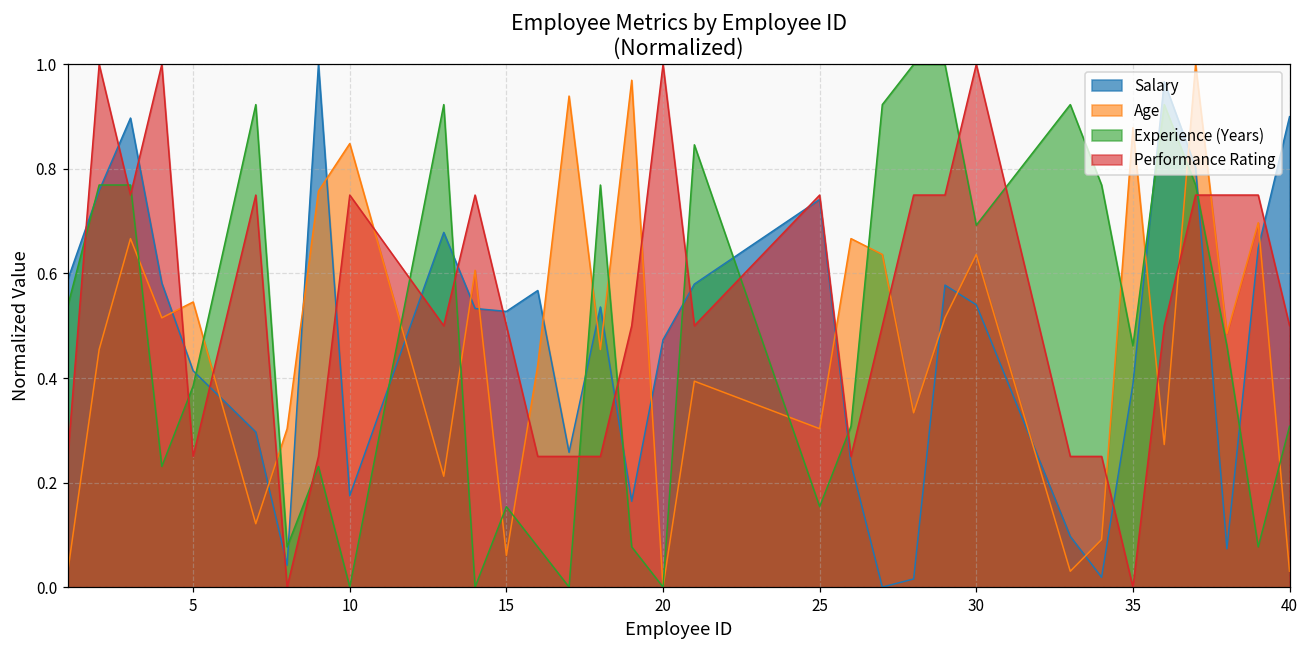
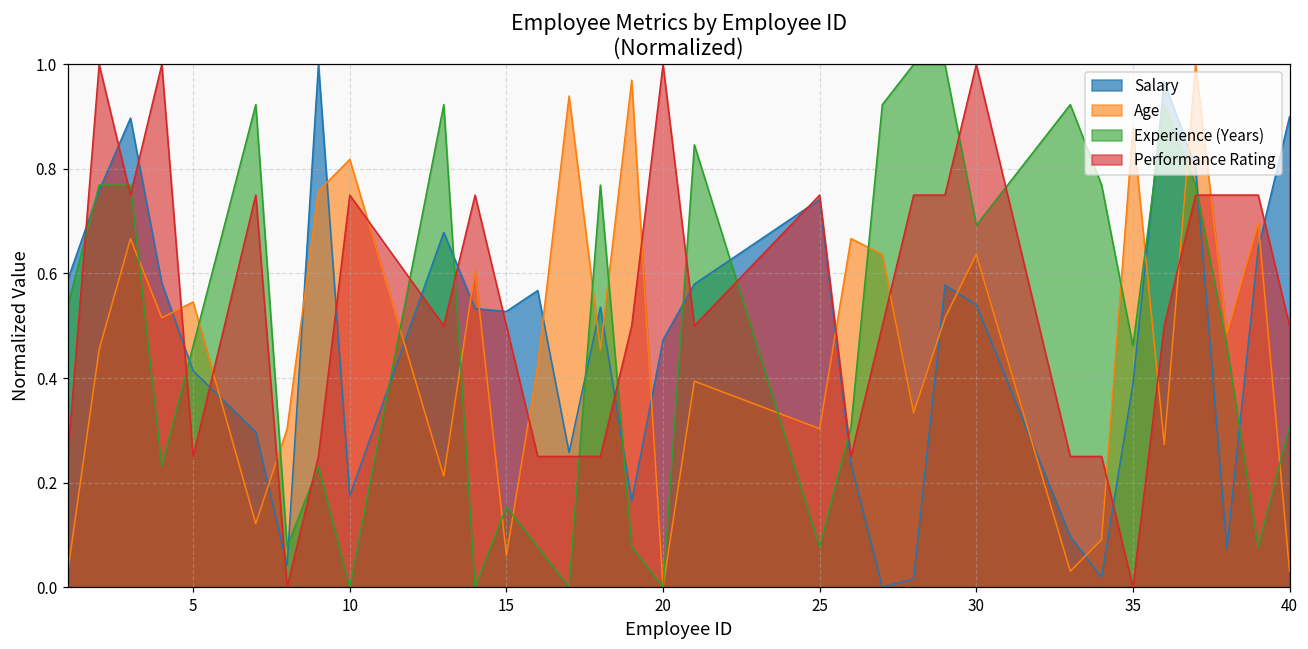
Experience (Years), 5: 0.38 -> 0.46
Age, 10: 0.85 -> 0.82
Experience (Years), 25: 0.15 -> 0.08
